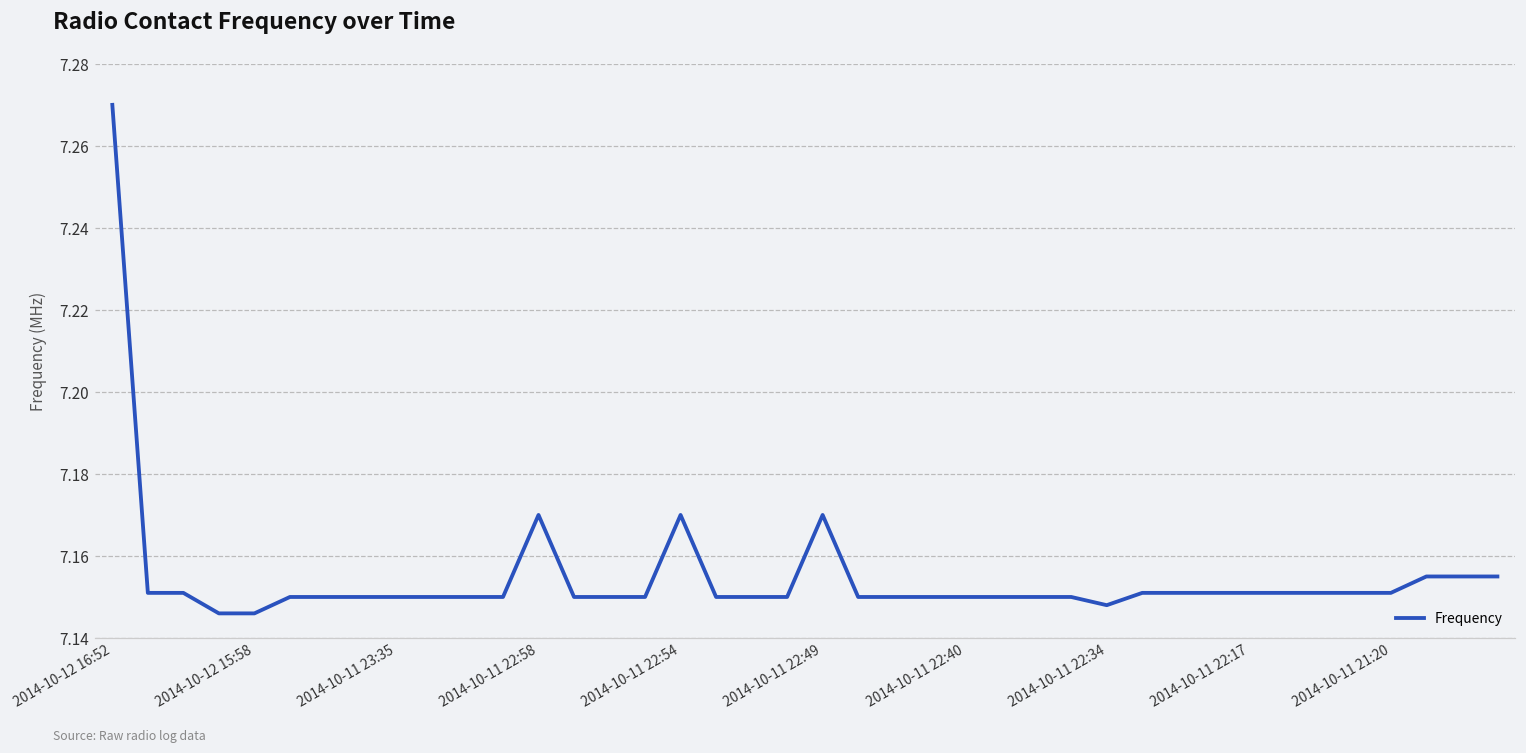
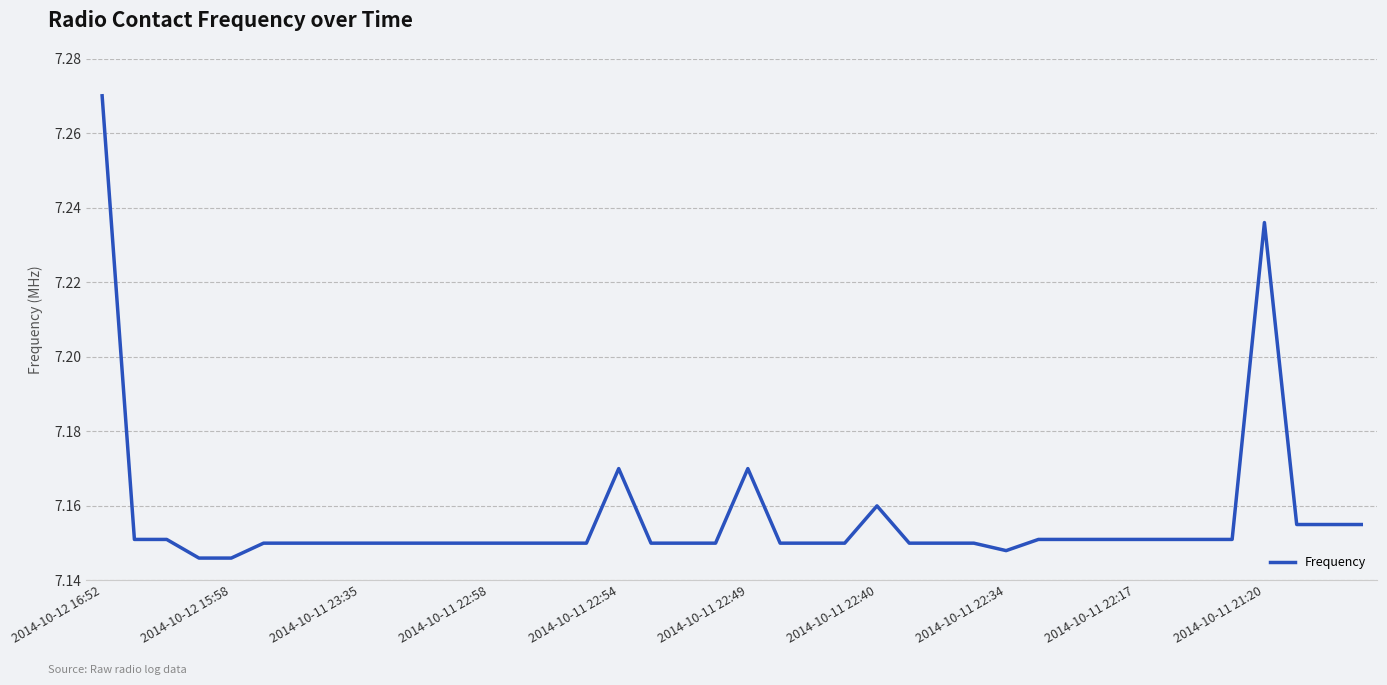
2014-10-11 22:58: 7.17 -> 7.15
2014-10-11 22:40: 7.15 -> 7.16
2014-10-11 21:20: 7.151 -> 7.236
